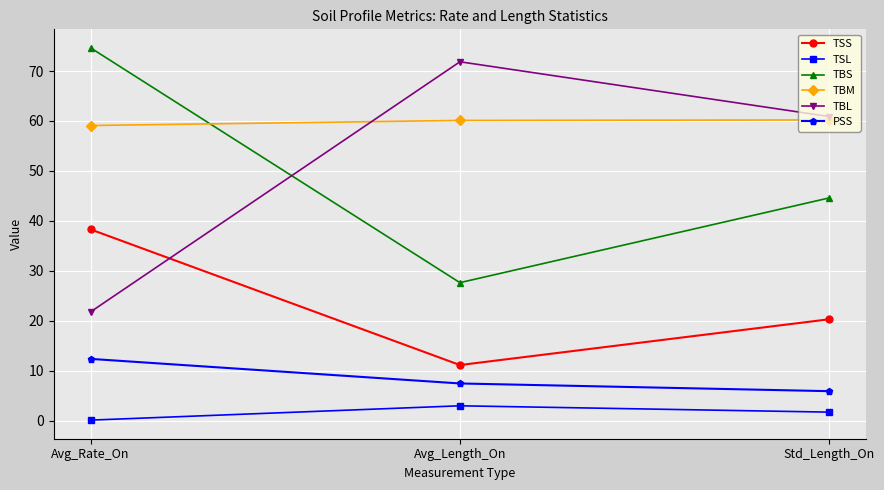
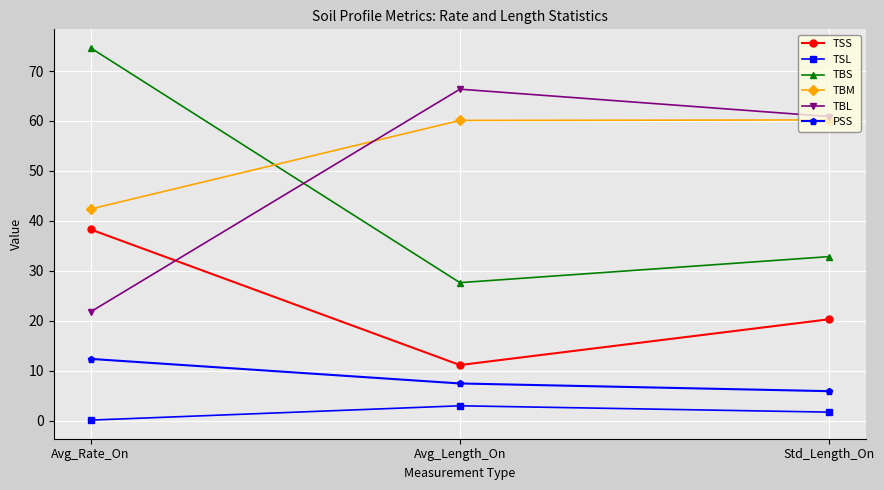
TBM, Avg_Rate_On: 59 -> 42
TBL, Avg_Length_On: 72 -> 66
TBS, Std_Length_On: 45 -> 33
